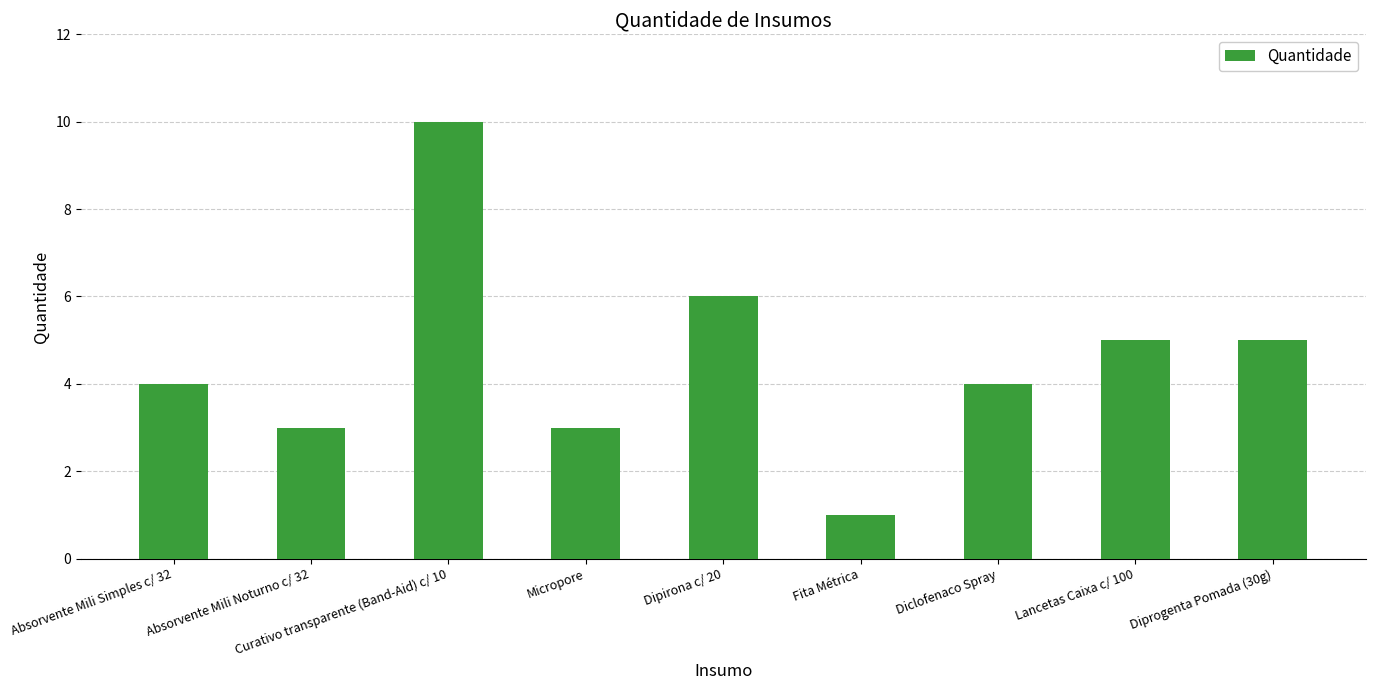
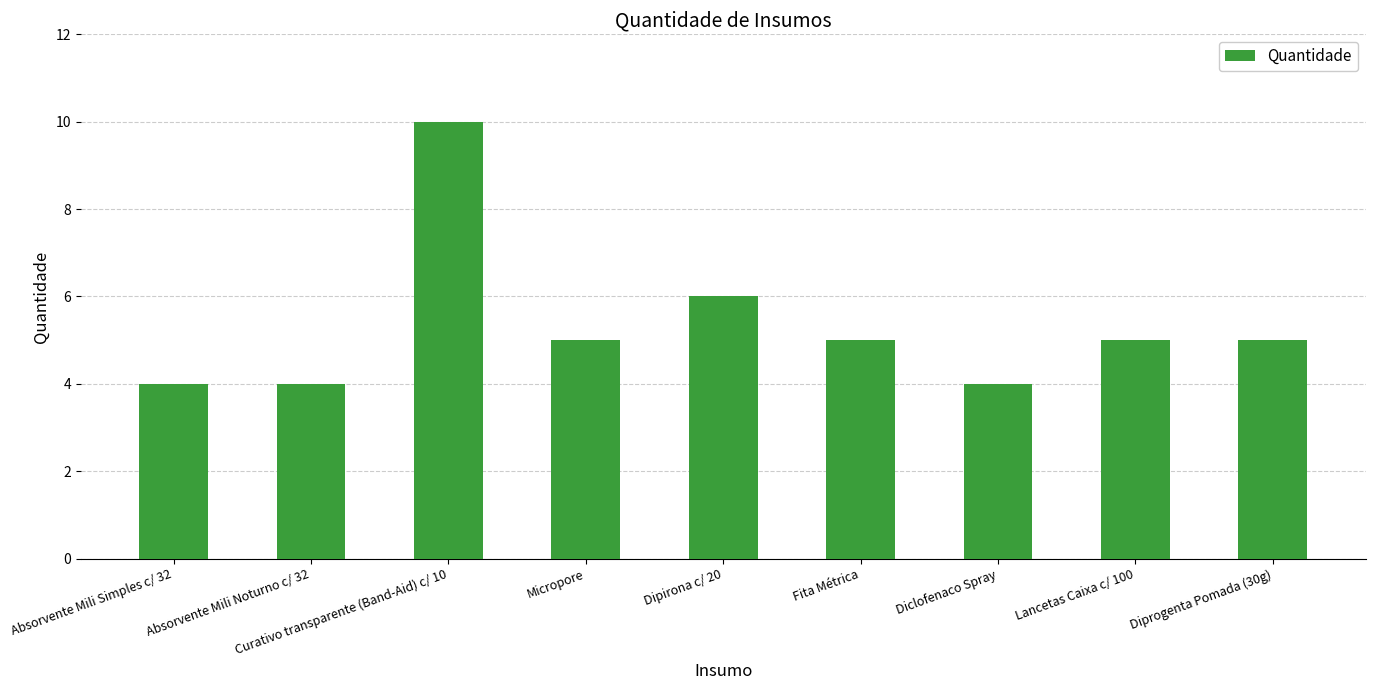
Absorvente Mili Noturno c/ 32: 3 -> 4
Micropore: 3 -> 5
Fita Métrica: 1 -> 5
